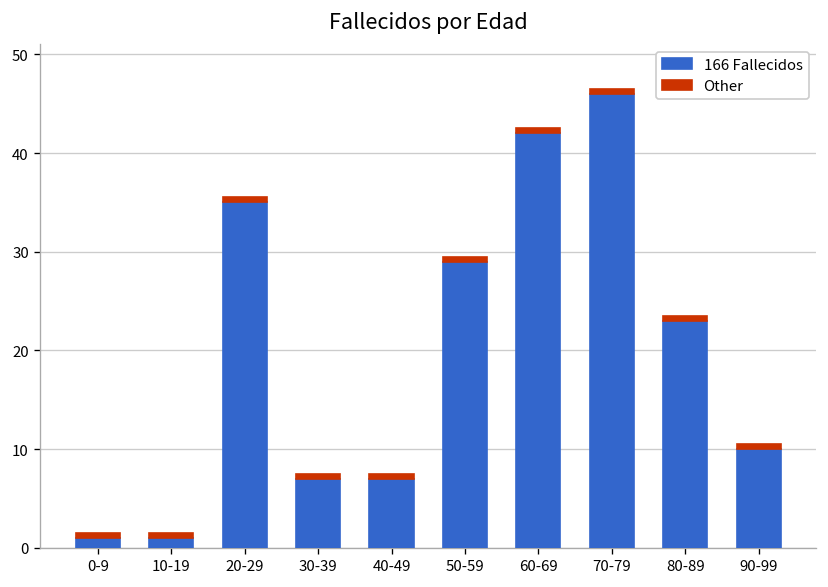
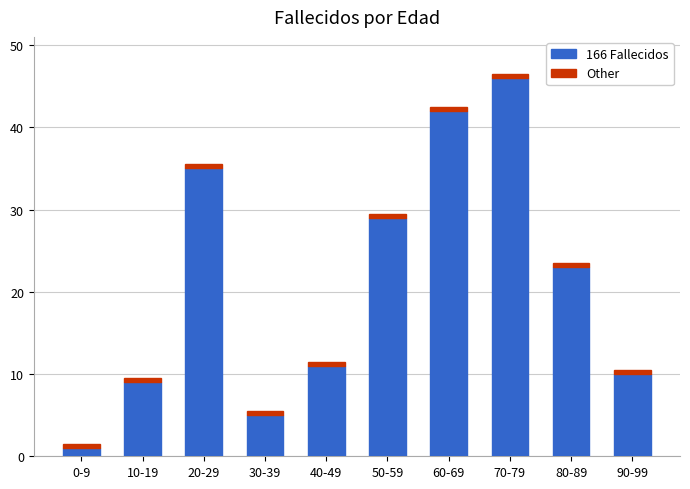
166 Fallecidos, 10-19: 1 -> 9
166 Fallecidos, 30-39: 7 -> 5
166 Fallecidos, 40-49: 7 -> 11
